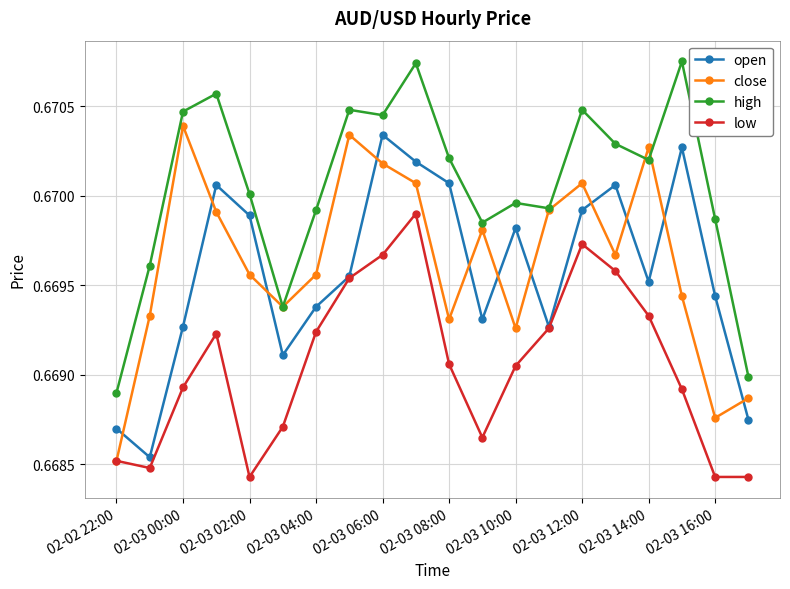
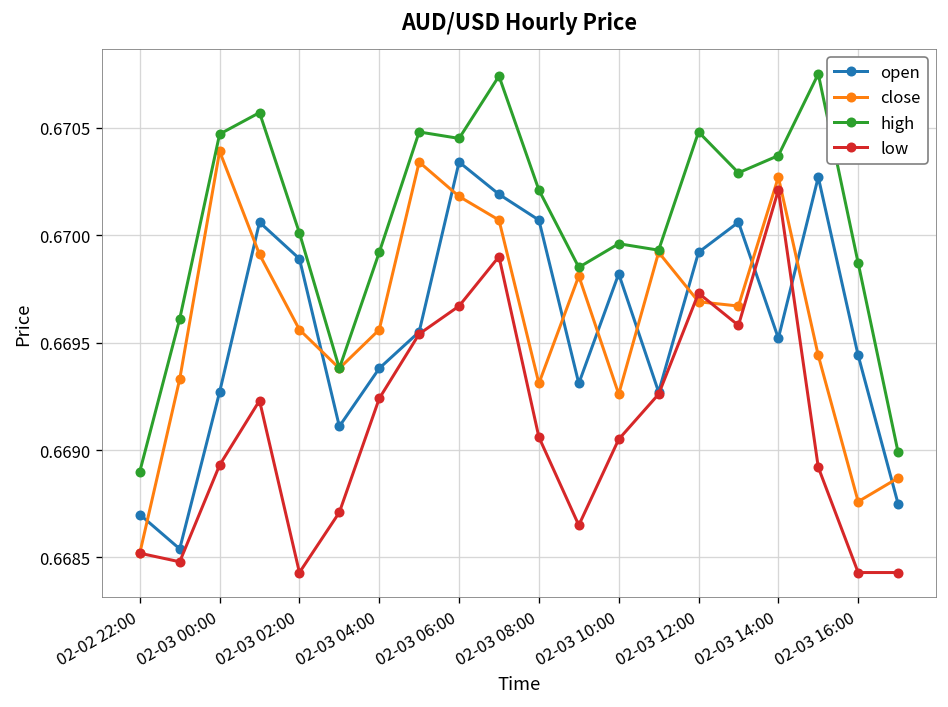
close, 02-03 12:00: 0.67007 -> 0.66969
high, 02-03 14:00: 0.67020 -> 0.67037
low, 02-03 14:00: 0.66933 -> 0.67021
